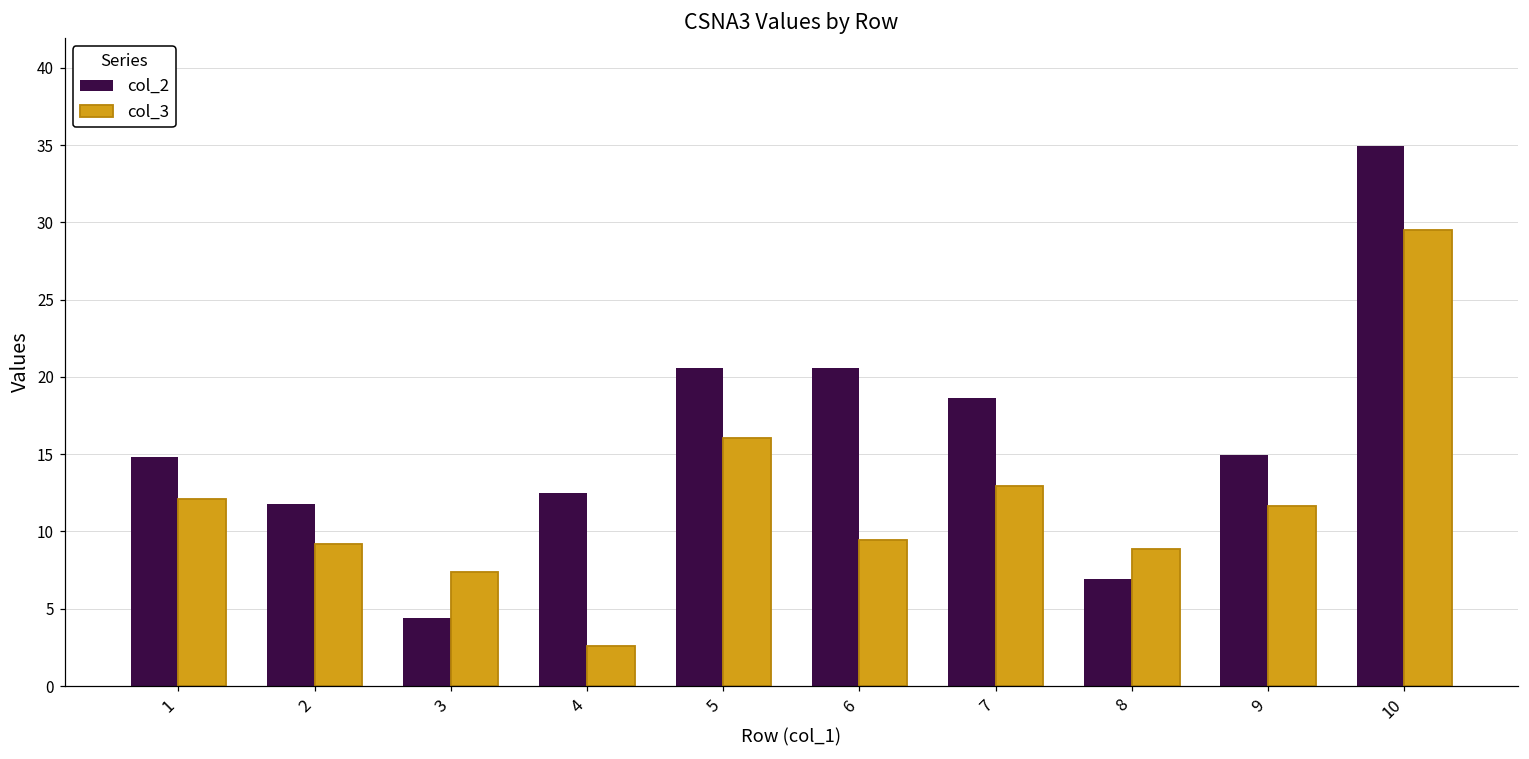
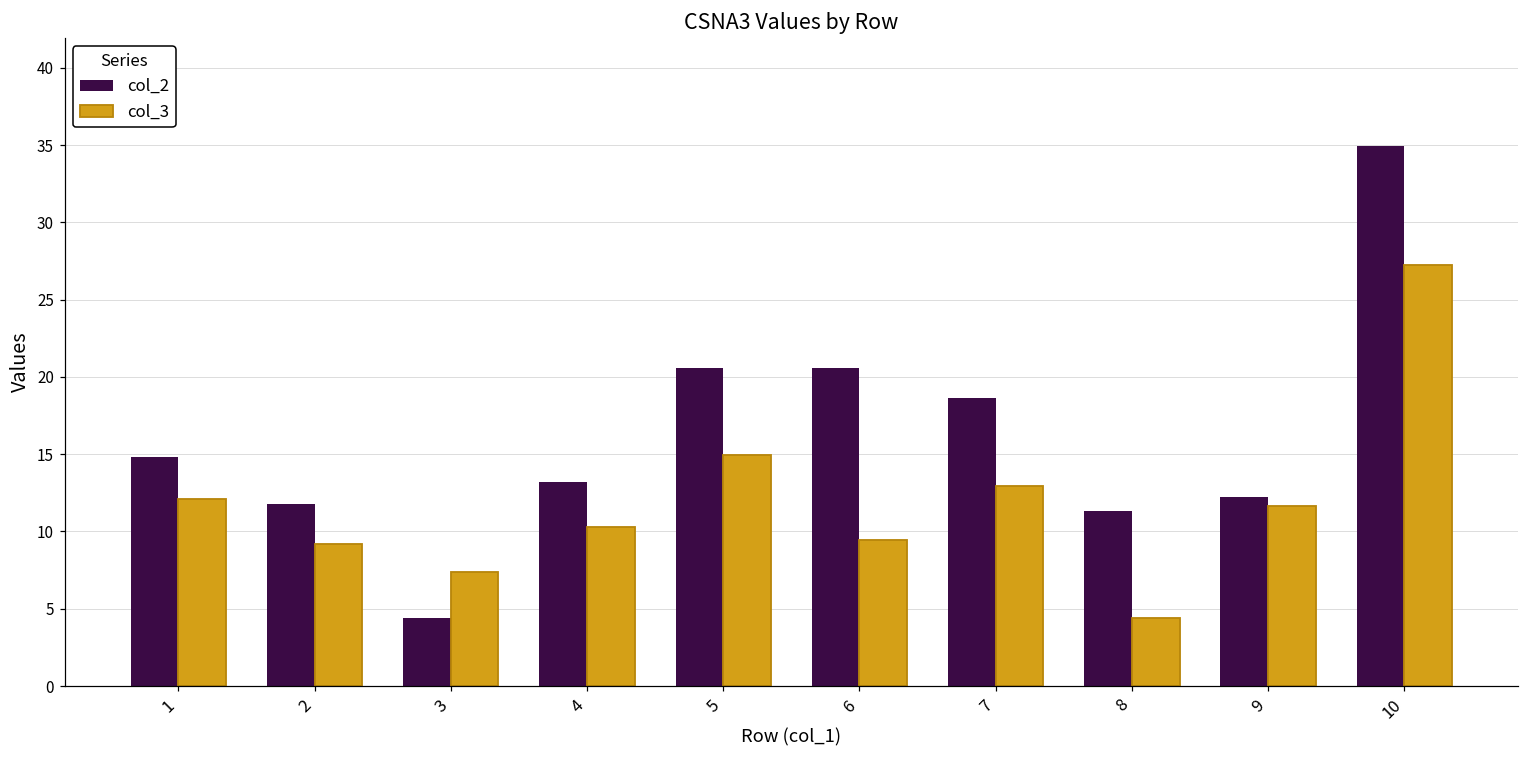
col_2, 4: 12.5 -> 13.2
col_3, 4: 2.6 -> 10.3
col_3, 5: 16.1 -> 15.0
col_2, 8: 6.9 -> 11.3
col_3, 8: 8.8 -> 4.4
col_2, 9: 14.9 -> 12.2
col_3, 10: 29.5 -> 27.3
